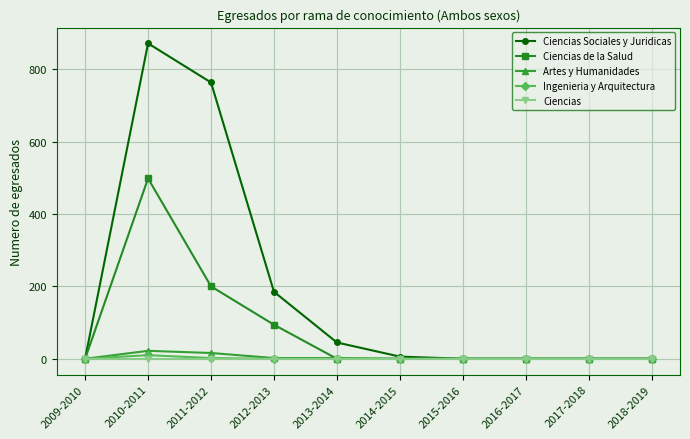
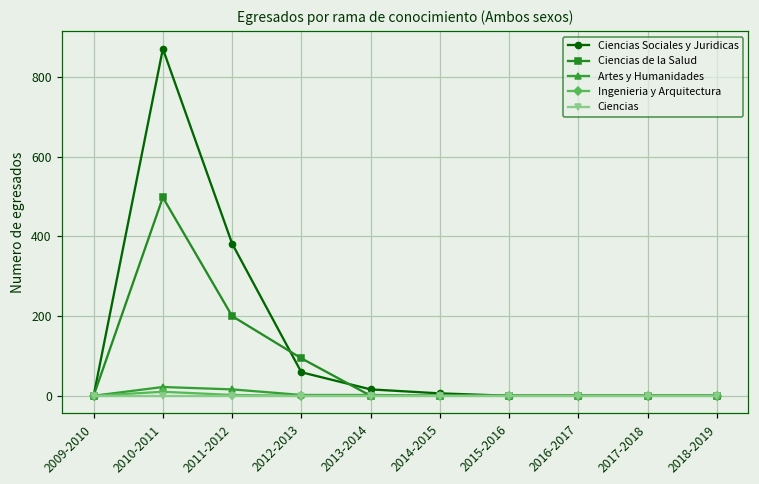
Ciencias Sociales y Juridicas, 2011-2012: 760 -> 380
Ciencias Sociales y Juridicas, 2012-2013: 190 -> 60
Ciencias Sociales y Juridicas, 2013-2014: 50 -> 20
